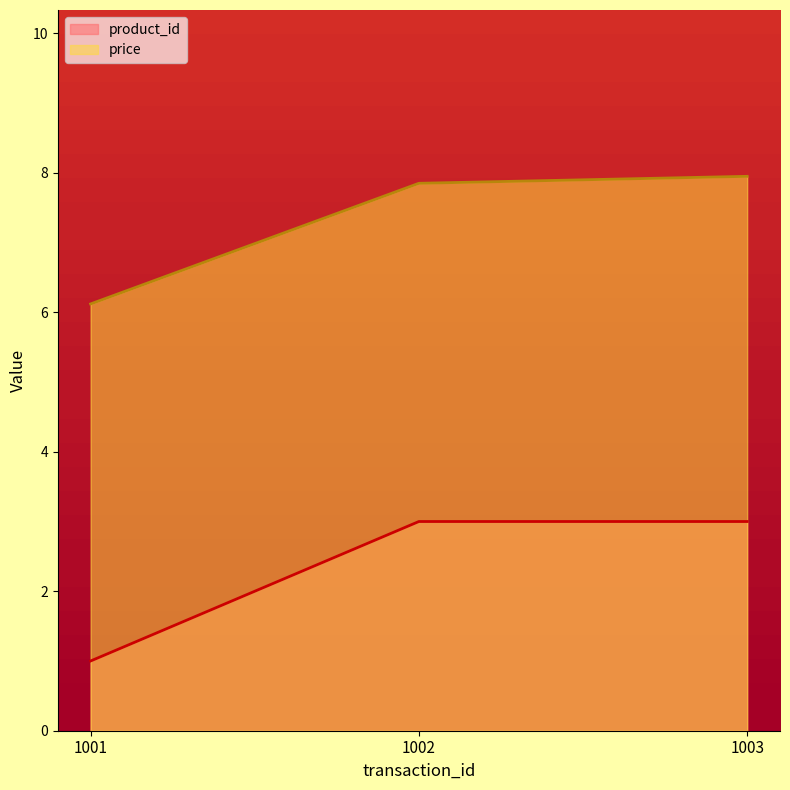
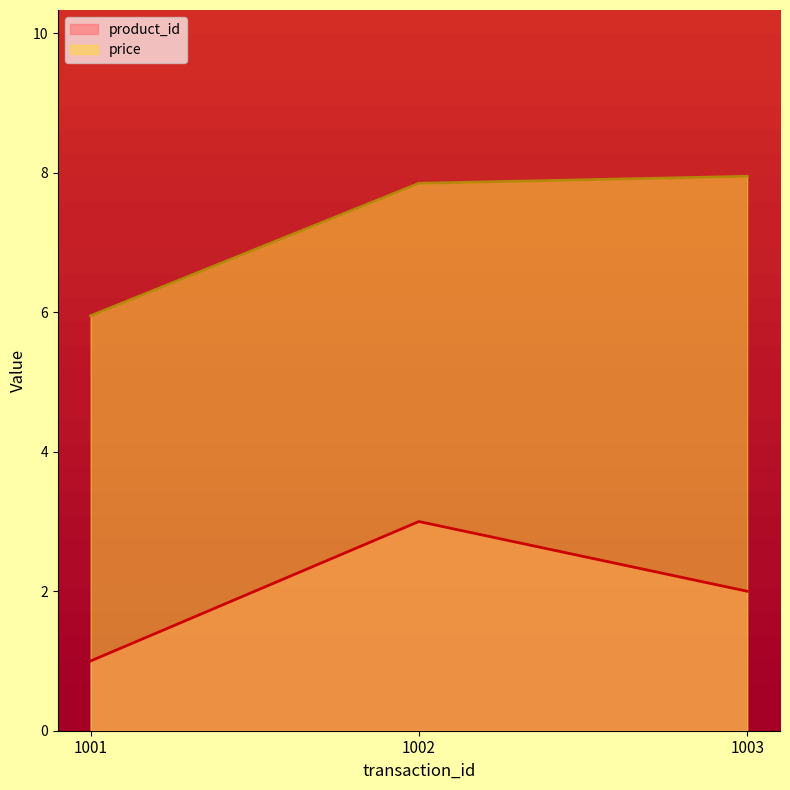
price, 1001: 6.1 -> 6.0
product_id, 1003: 3 -> 2
